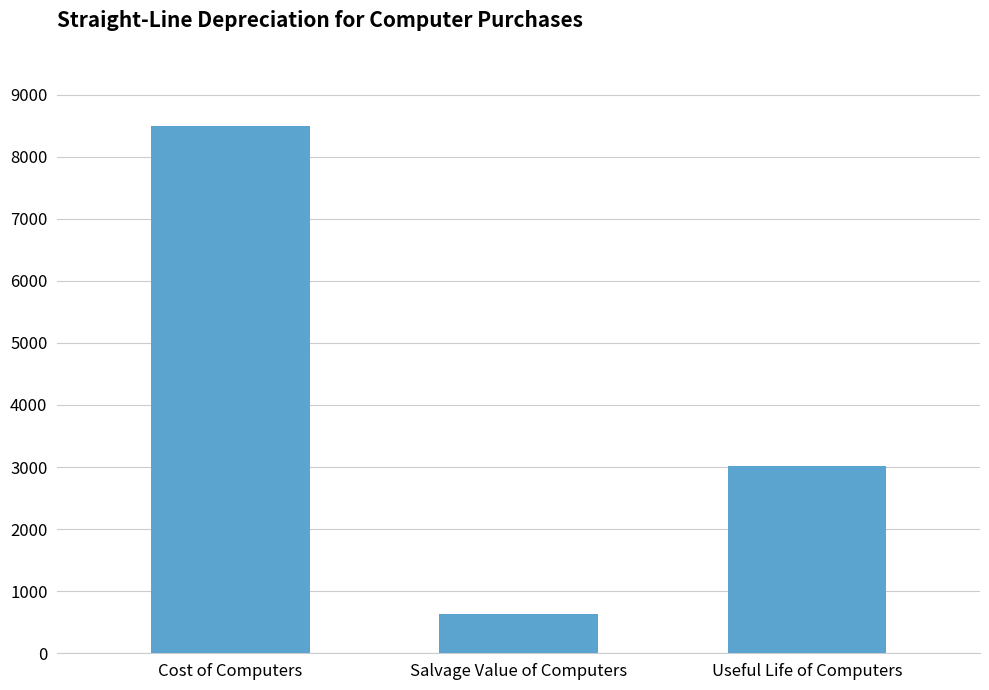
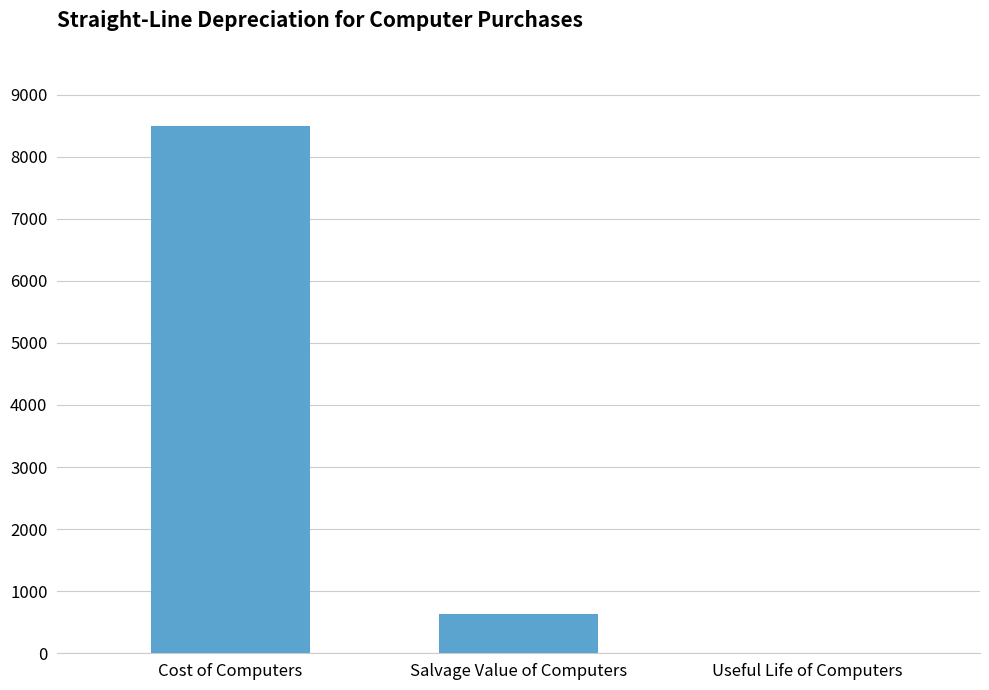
Useful Life of Computers: 3000 -> 0
